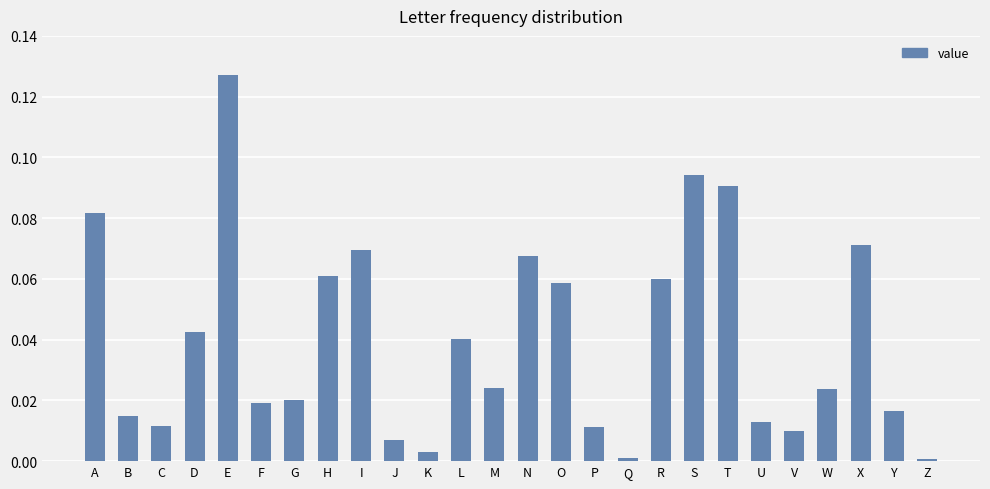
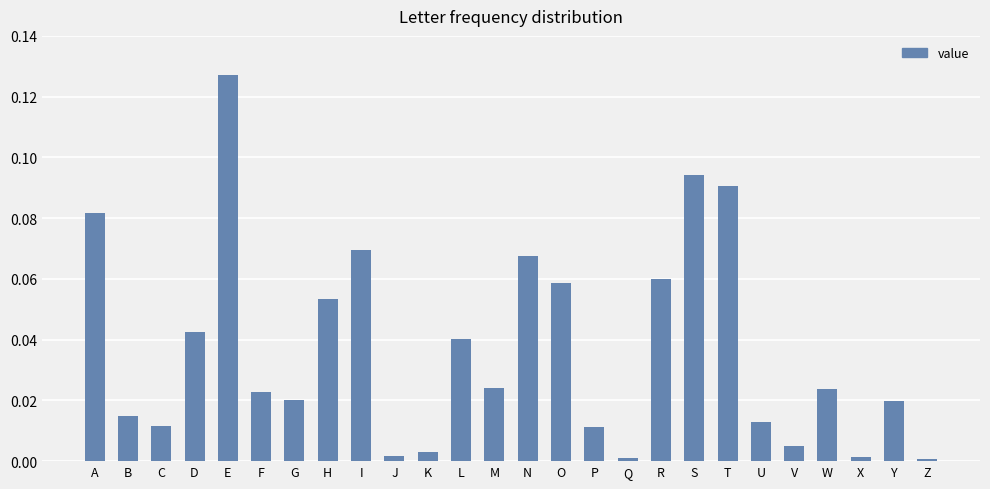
F: 0.019 -> 0.023
H: 0.061 -> 0.053
J: 0.007 -> 0.002
V: 0.010 -> 0.005
X: 0.071 -> 0.002
Y: 0.017 -> 0.020
